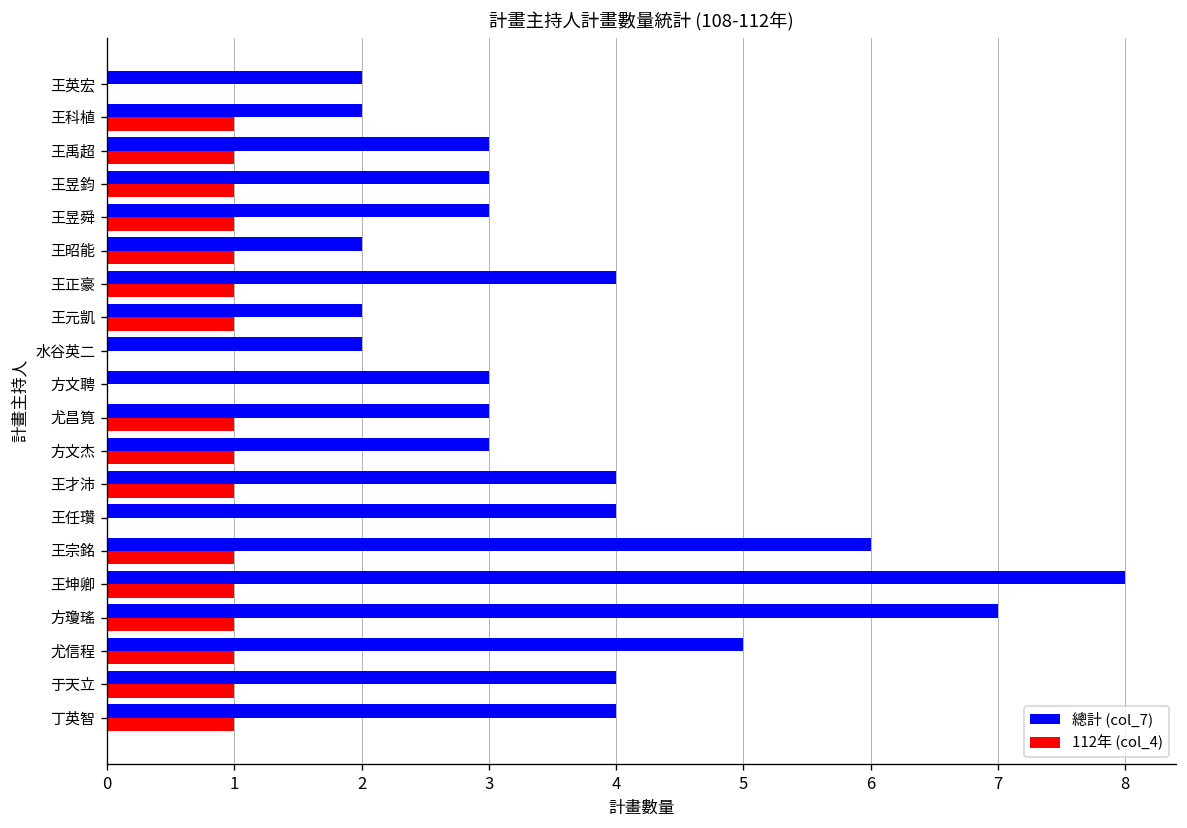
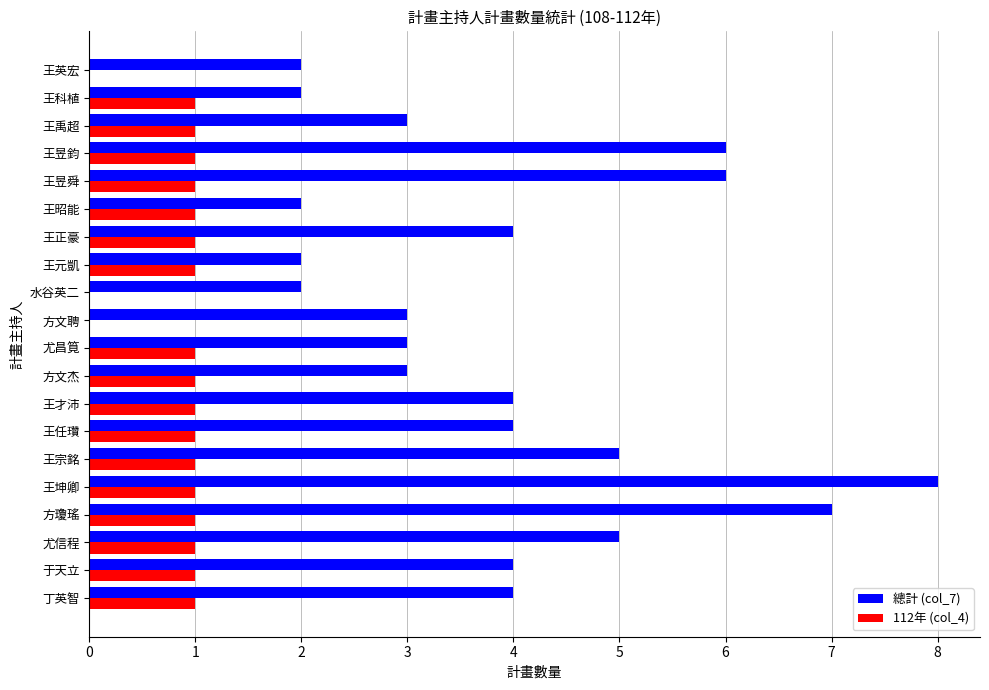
總計 (col_7), 王昱鈞: 3 -> 6
總計 (col_7), 王昱舜: 3 -> 6
112年 (col_4), 王任瓚: 0 -> 1
總計 (col_7), 王宗銘: 6 -> 5
